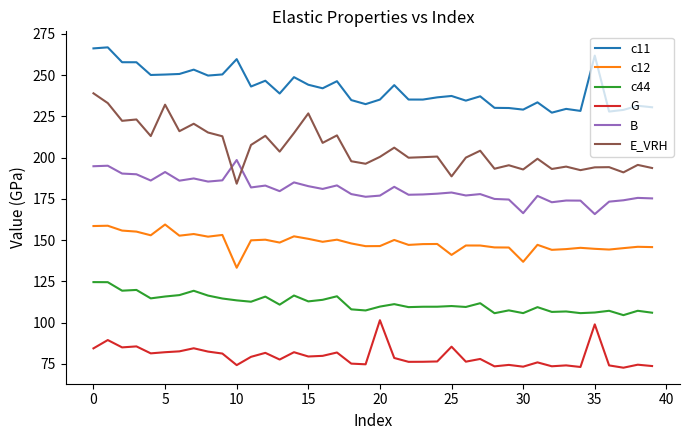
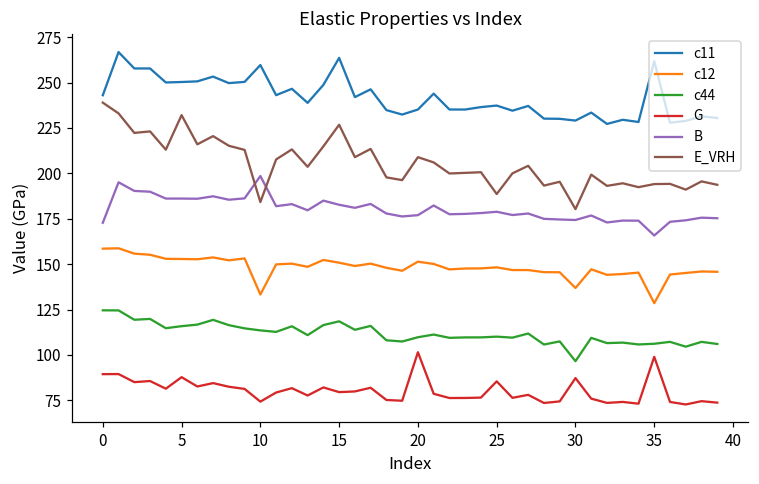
c11, 0: 266 -> 243
G, 0: 84 -> 89
B, 0: 195 -> 173
c12, 5: 159 -> 153
G, 5: 82 -> 88
B, 5: 191 -> 186
c11, 15: 244 -> 264
c44, 15: 113 -> 118
c12, 20: 146 -> 151
E_VRH, 20: 200 -> 209
c12, 25: 141 -> 148
c44, 30: 106 -> 97
G, 30: 73 -> 87
B, 30: 166 -> 174
E_VRH, 30: 193 -> 180
c12, 35: 145 -> 128
